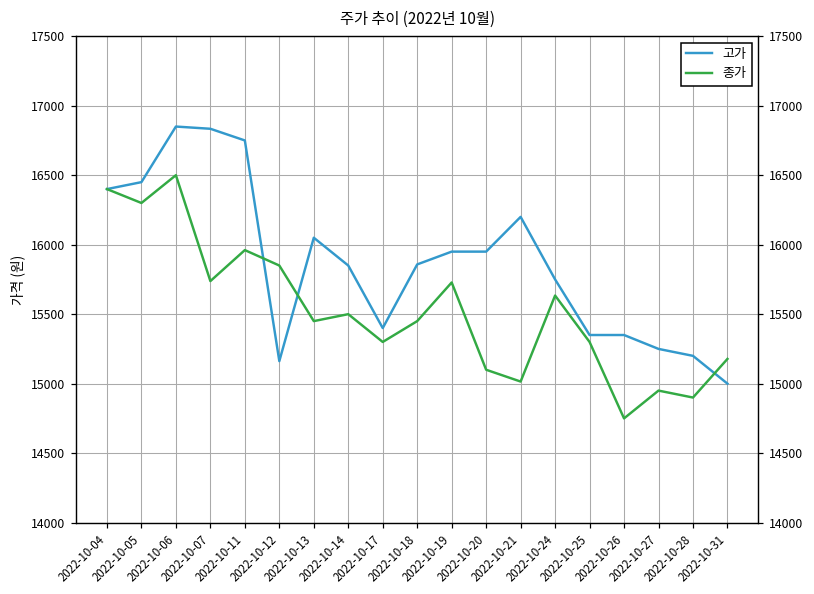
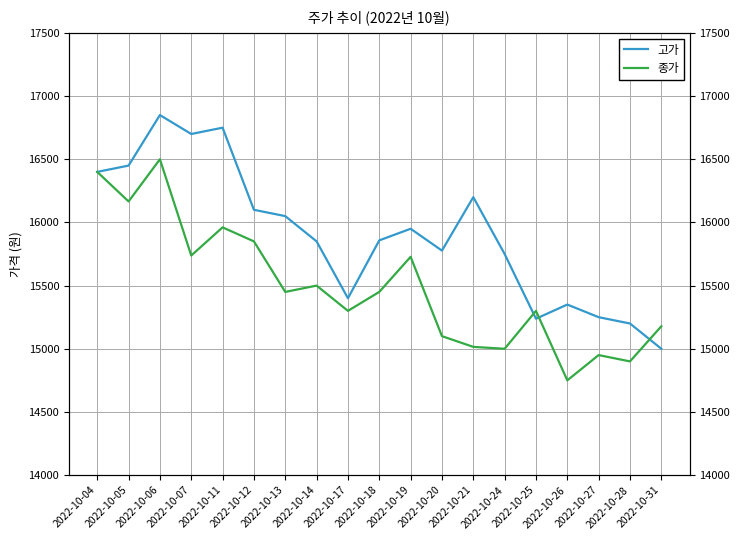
종가, 2022-10-05: 16300 -> 16170
고가, 2022-10-07: 16830 -> 16700
고가, 2022-10-12: 15160 -> 16100
고가, 2022-10-20: 15950 -> 15780
종가, 2022-10-24: 15630 -> 15000
고가, 2022-10-25: 15350 -> 15240
